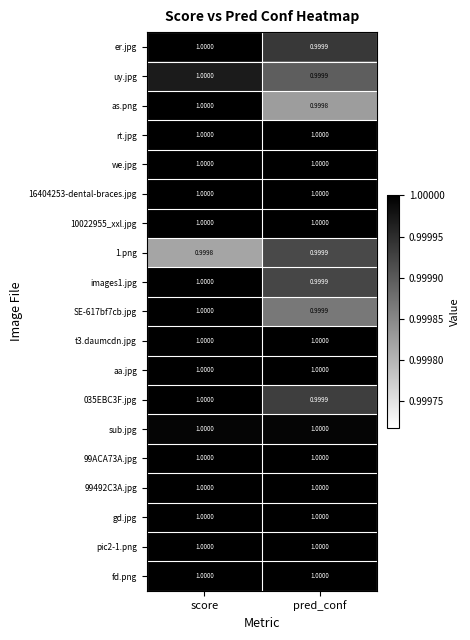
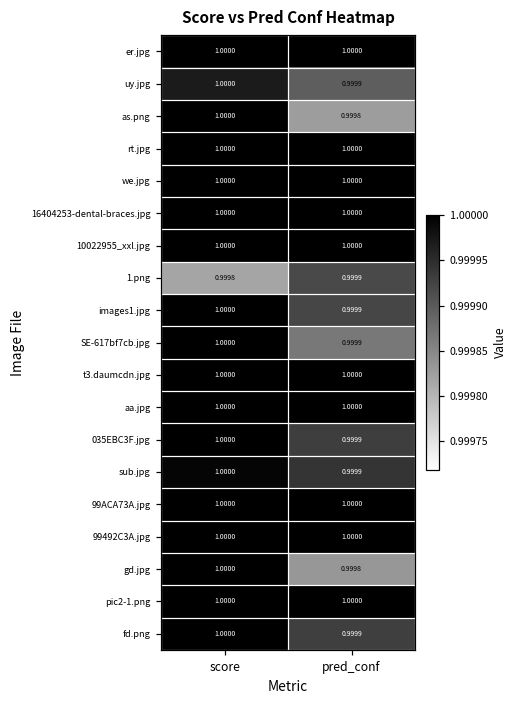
er.jpg, pred_conf: 0.9999 -> 1.0000
sub.jpg, pred_conf: 1.0000 -> 0.9999
gd.jpg, pred_conf: 1.0000 -> 0.9998
fd.png, pred_conf: 1.0000 -> 0.9999
